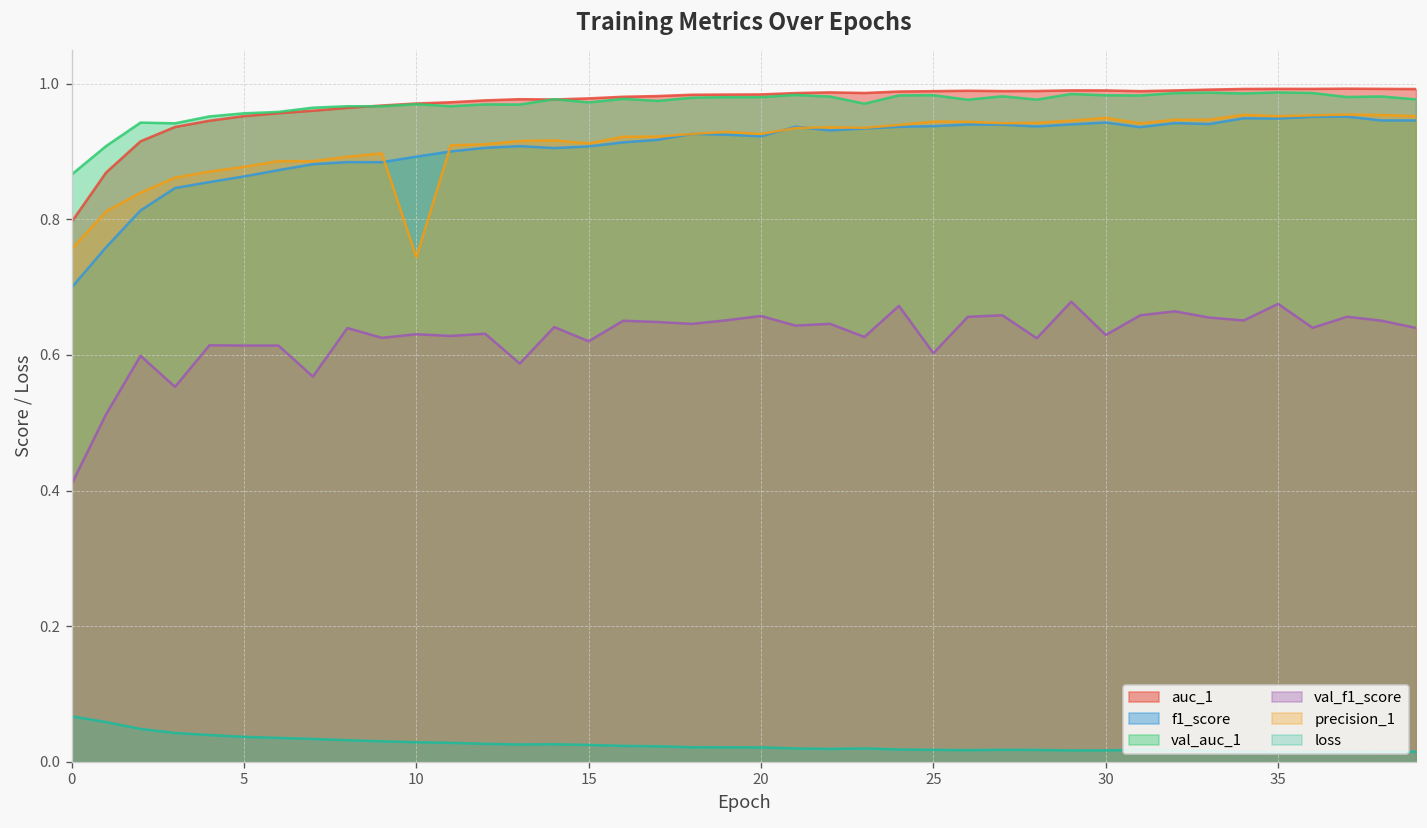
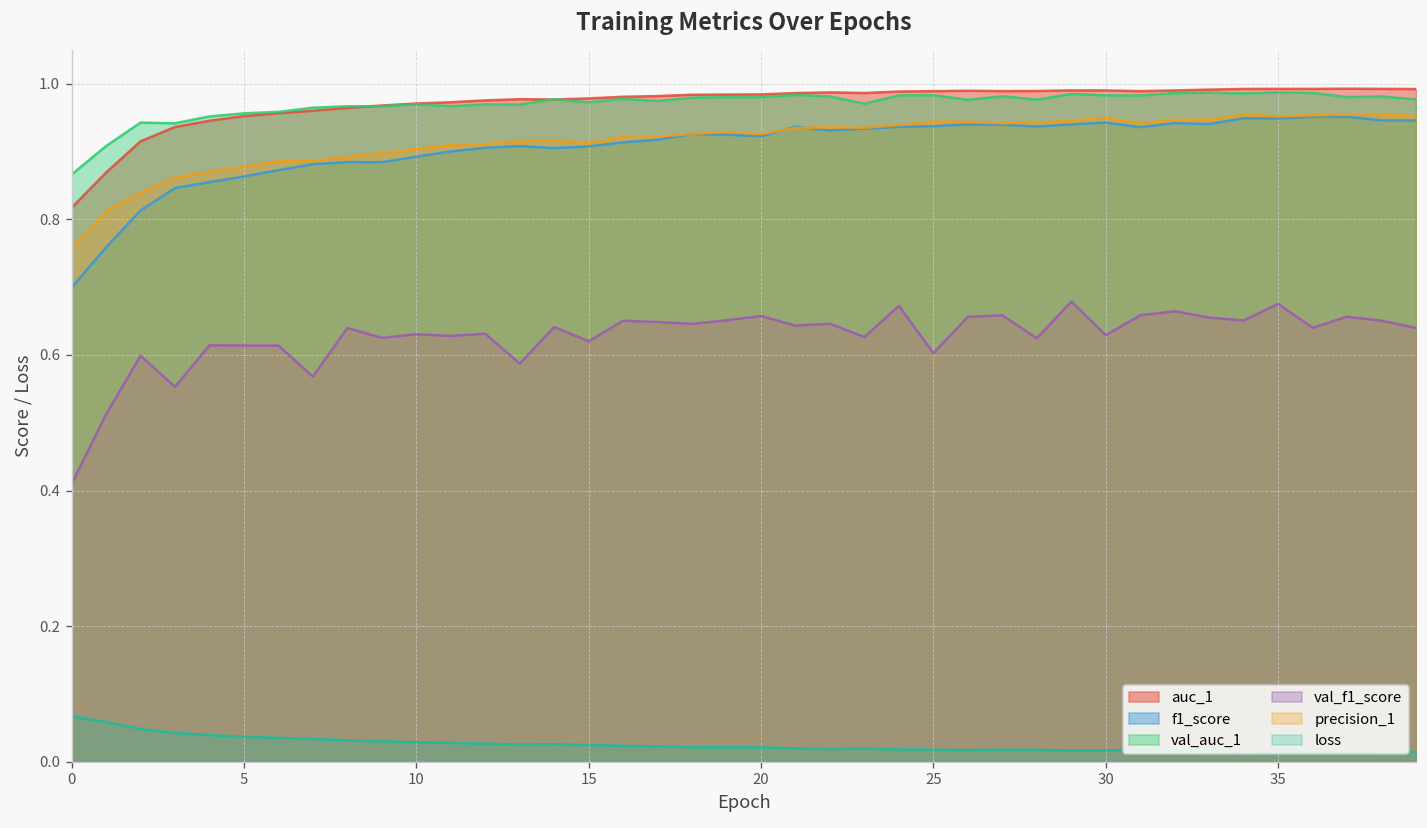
auc_1, 0: 0.80 -> 0.82
precision_1, 10: 0.74 -> 0.90
